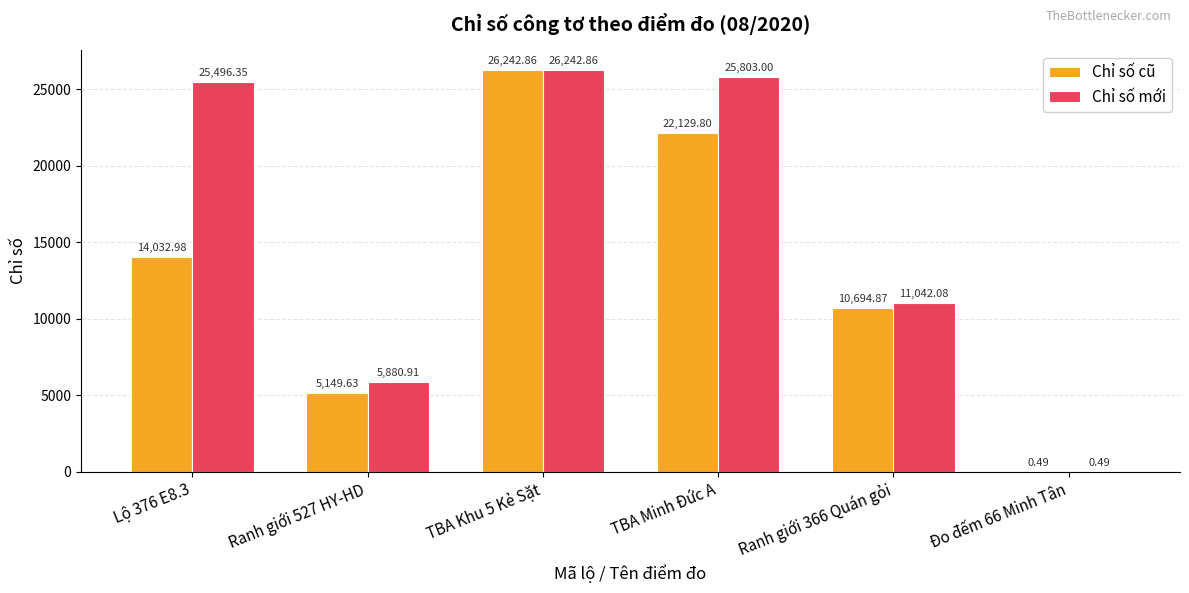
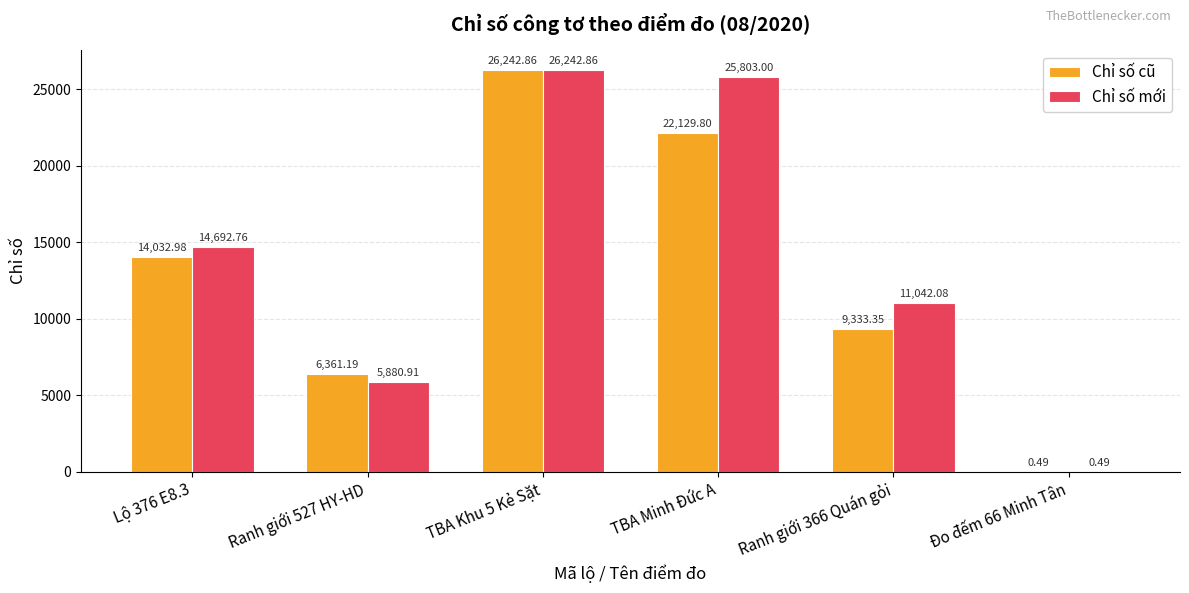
Chỉ số mới, Lộ 376 E8.3: 25,496.35 -> 14,692.76
Chỉ số cũ, Ranh giới 527 HY-HD: 5,149.63 -> 6,361.19
Chỉ số cũ, Ranh giới 366 Quán gỏi: 10,694.87 -> 9,333.35
